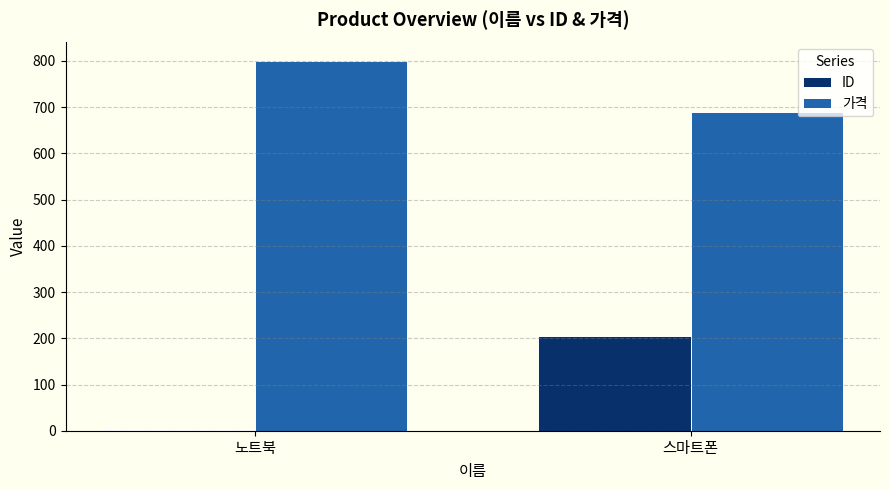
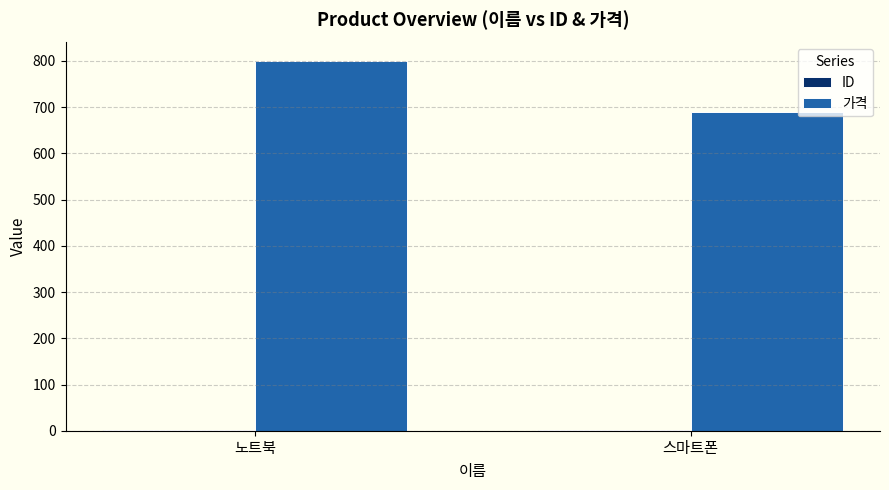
ID, 스마트폰: 200 -> 0
